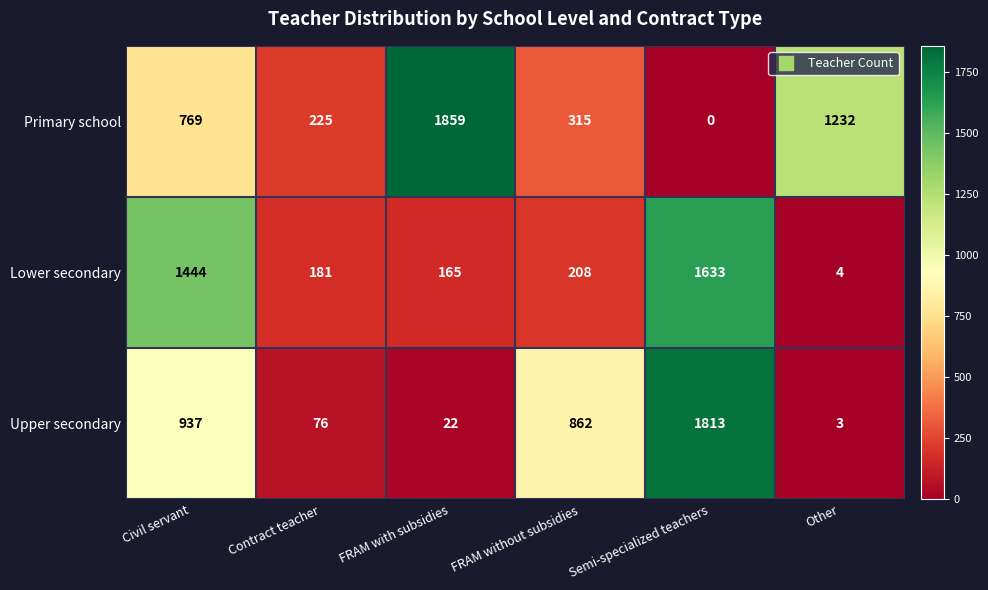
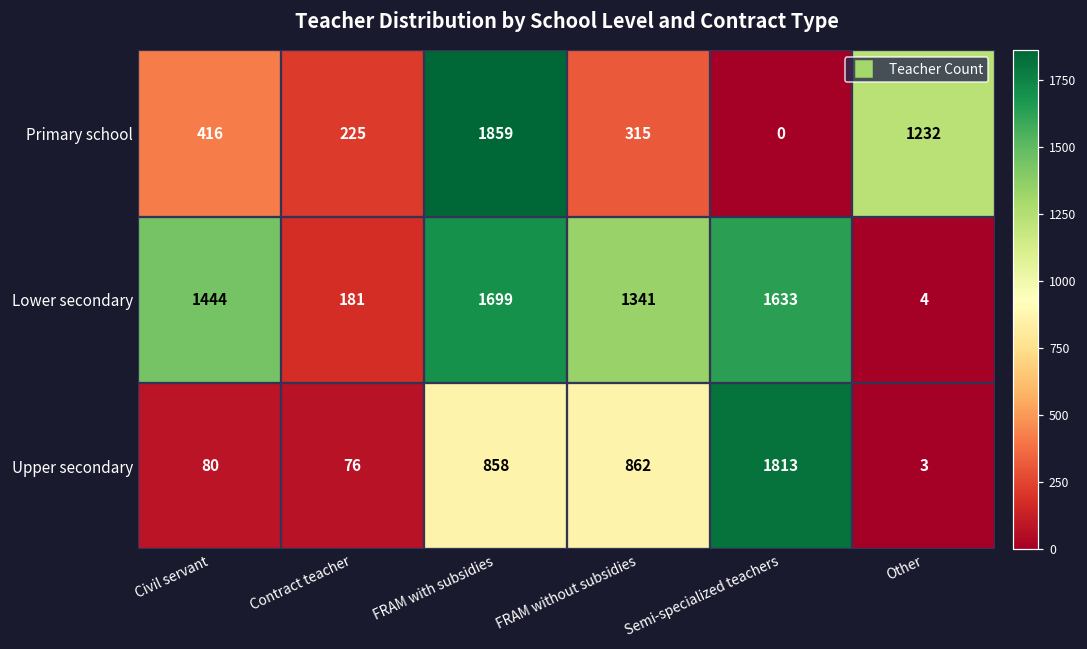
Primary school, Civil servant: 769 -> 416
Lower secondary, FRAM with subsidies: 165 -> 1699
Lower secondary, FRAM without subsidies: 208 -> 1341
Upper secondary, Civil servant: 937 -> 80
Upper secondary, FRAM with subsidies: 22 -> 858
